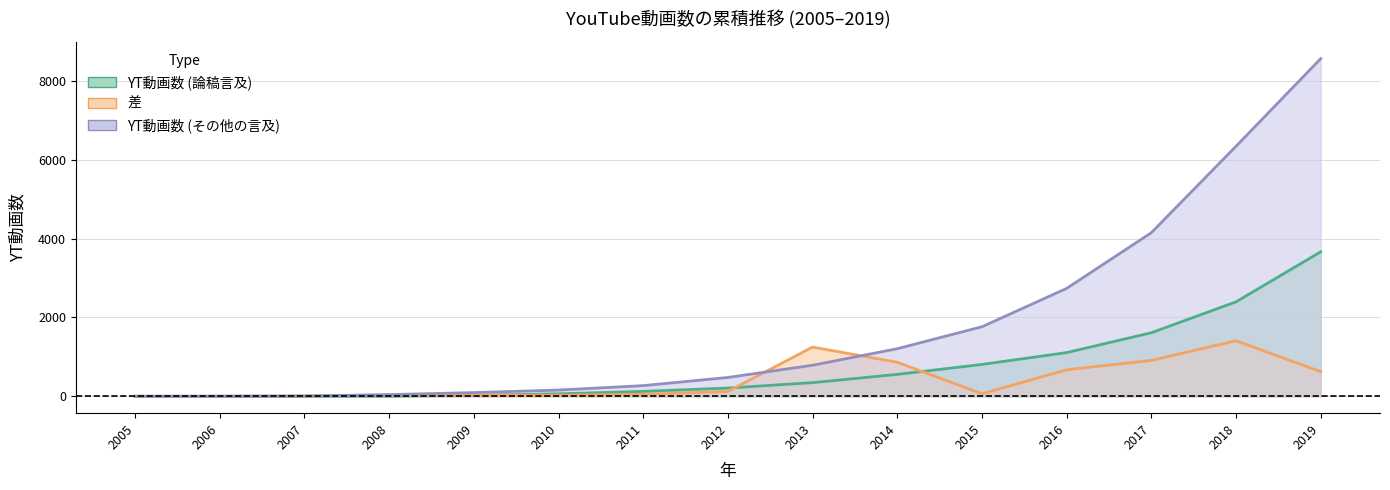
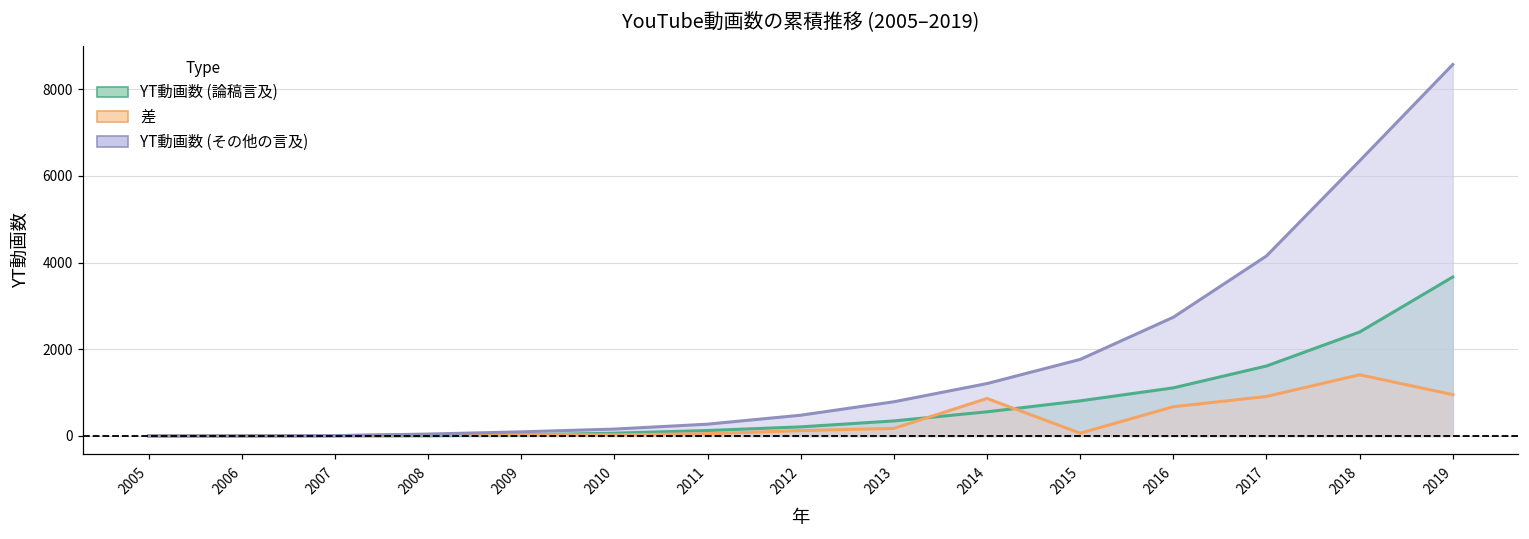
差, 2013: 1200 -> 200
差, 2019: 600 -> 1000
